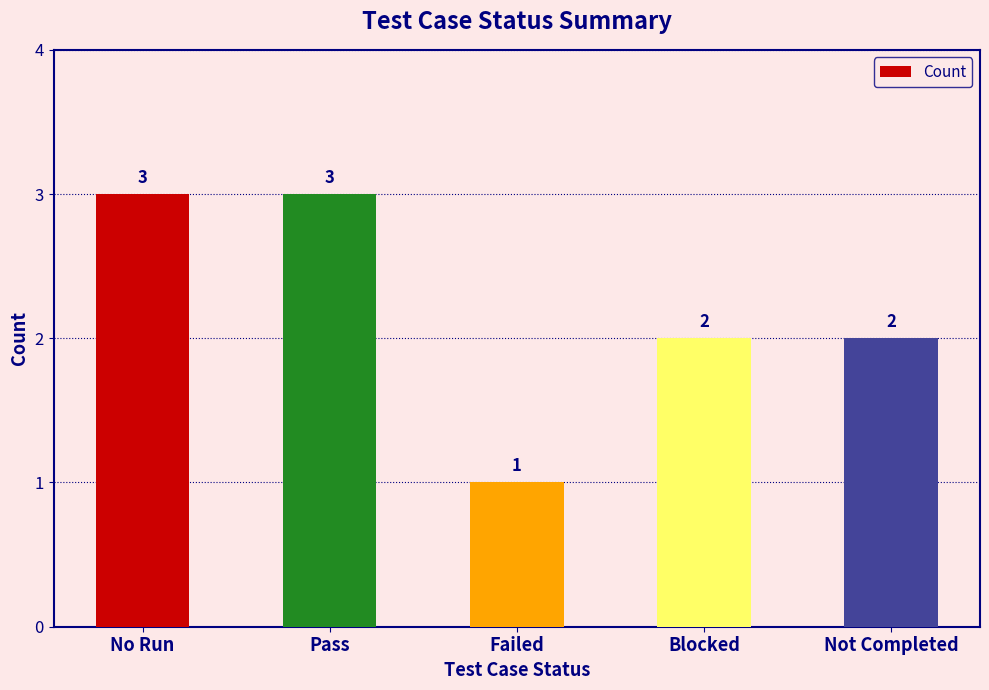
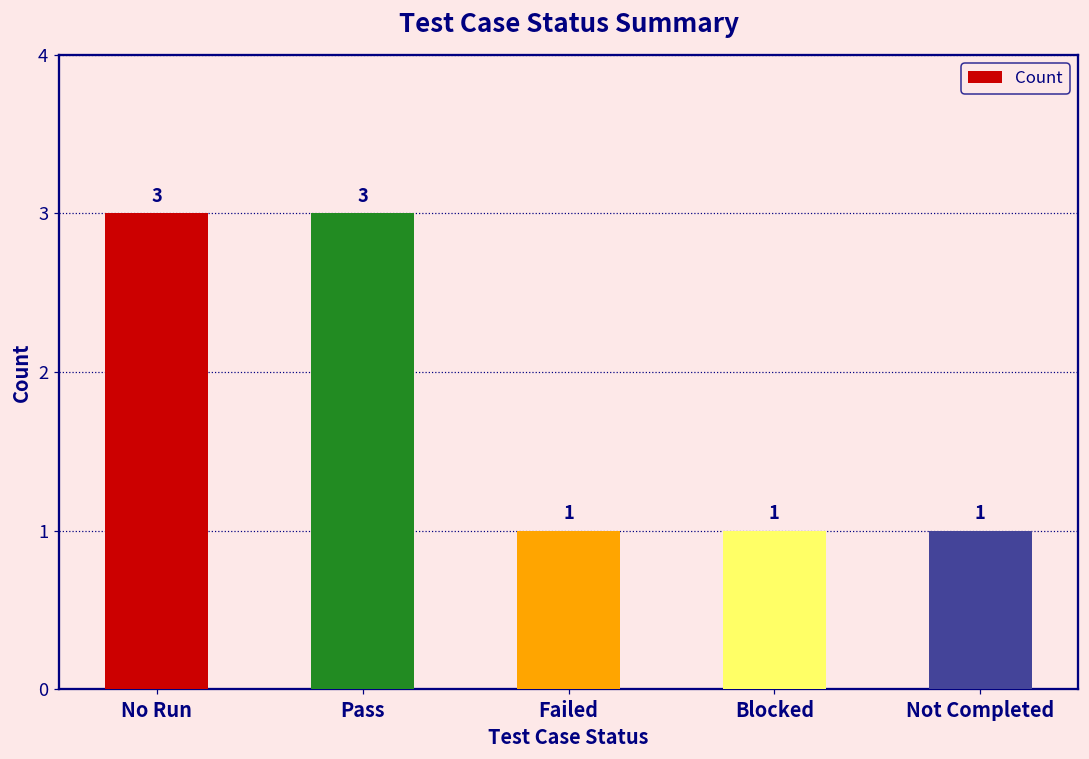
Blocked: 2 -> 1
Not Completed: 2 -> 1
